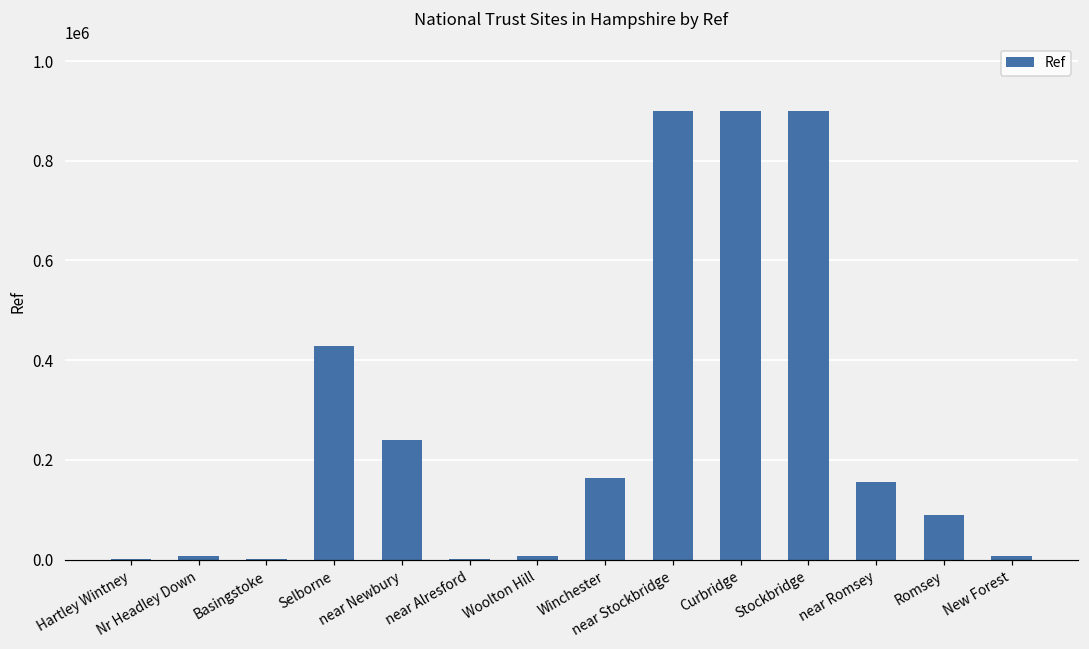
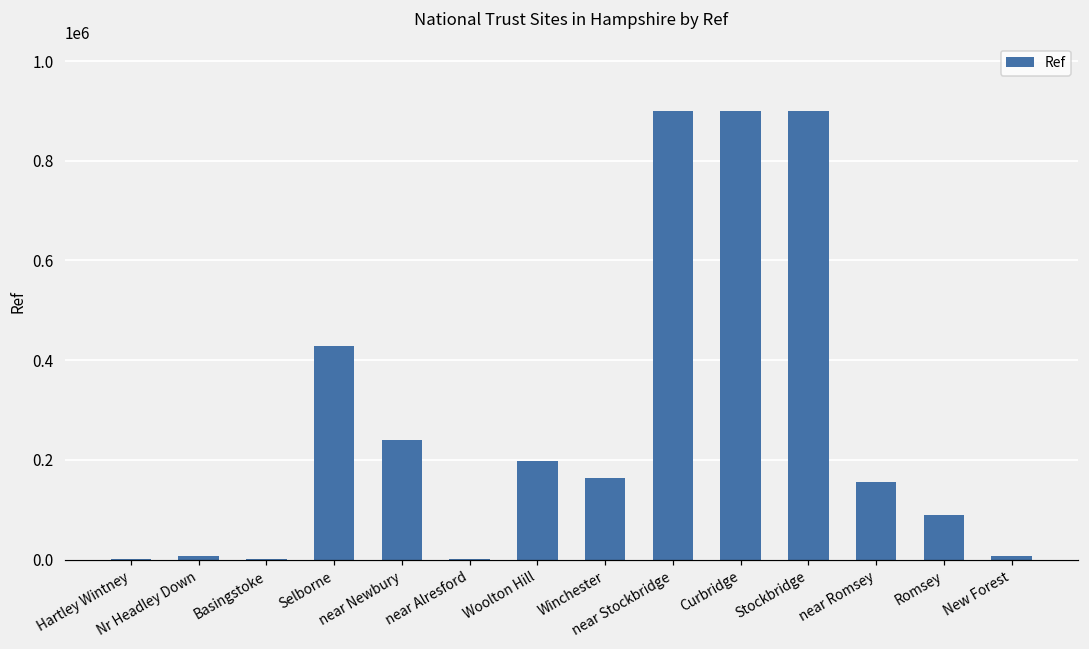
Woolton Hill: 10000 -> 200000
